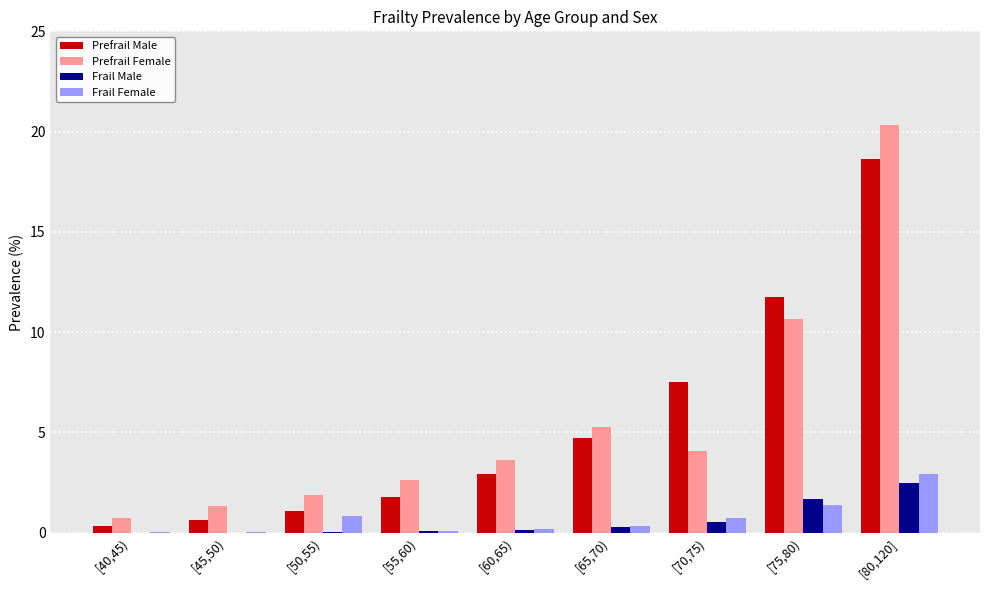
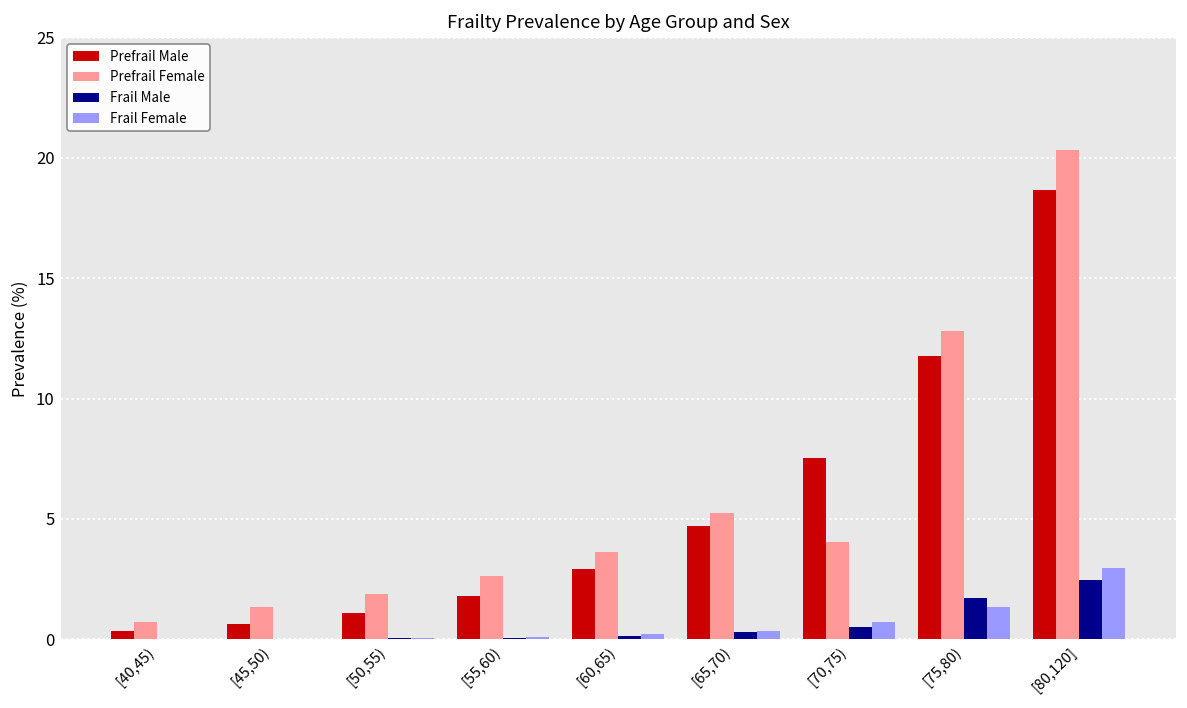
Frail Female, [50,55): 0.8 -> 0.1
Prefrail Female, [75,80): 10.6 -> 12.8
